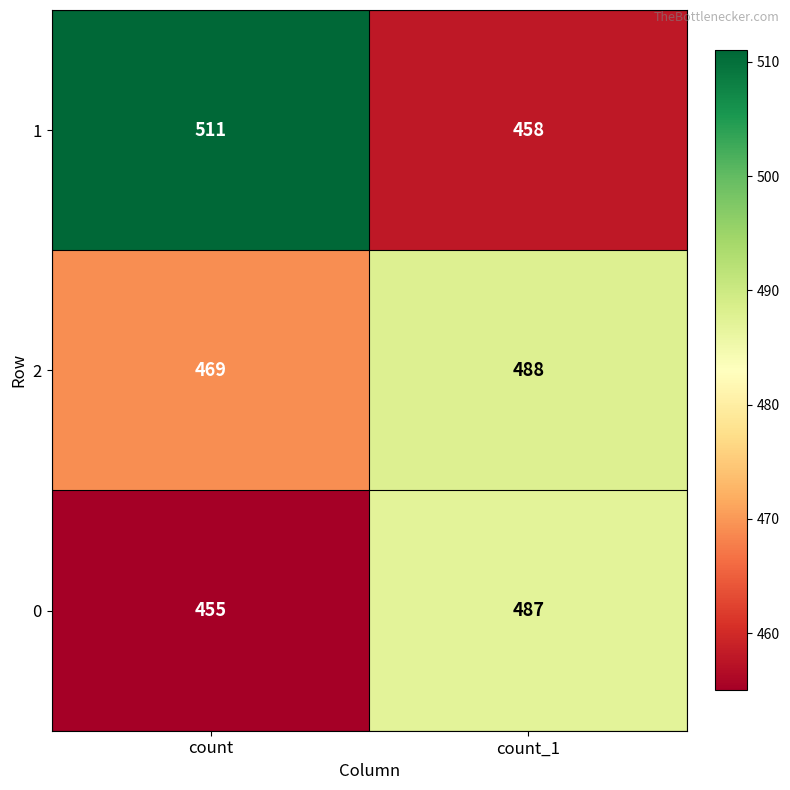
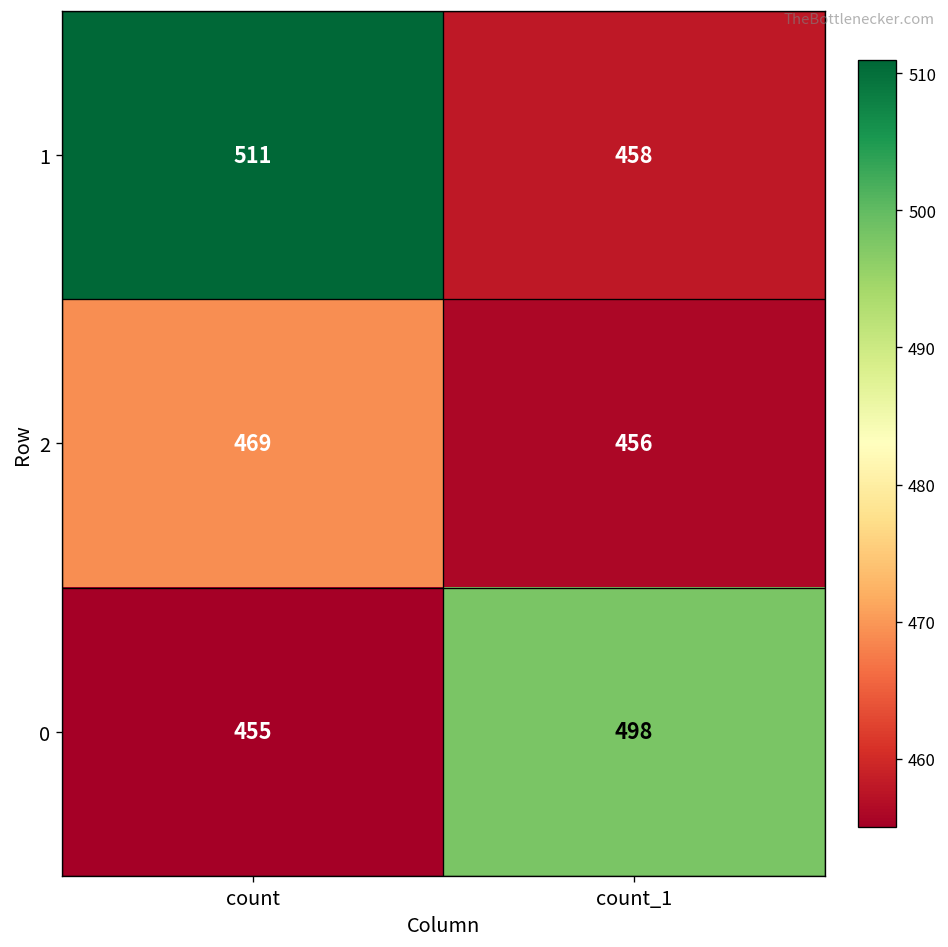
2, count_1: 488 -> 456
0, count_1: 487 -> 498
